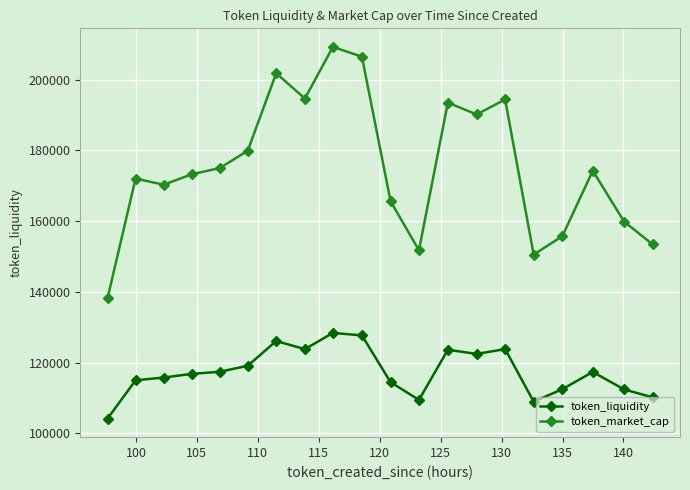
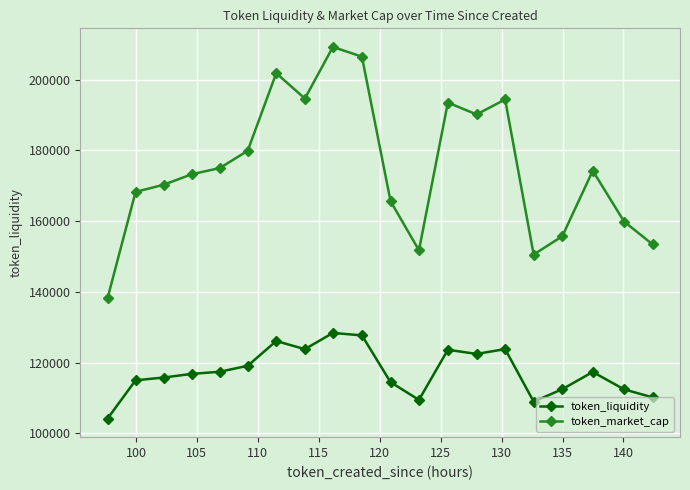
token_market_cap, 100: 172000 -> 168000
